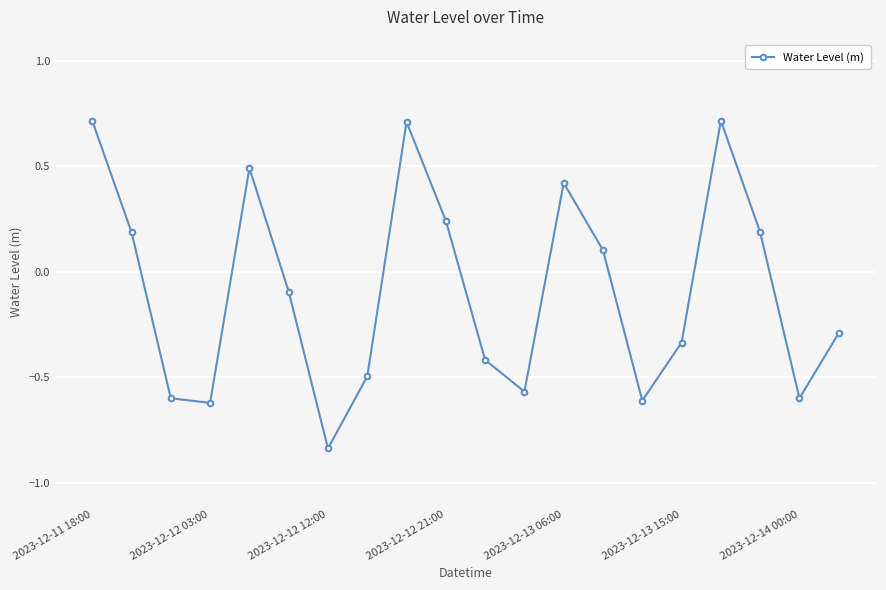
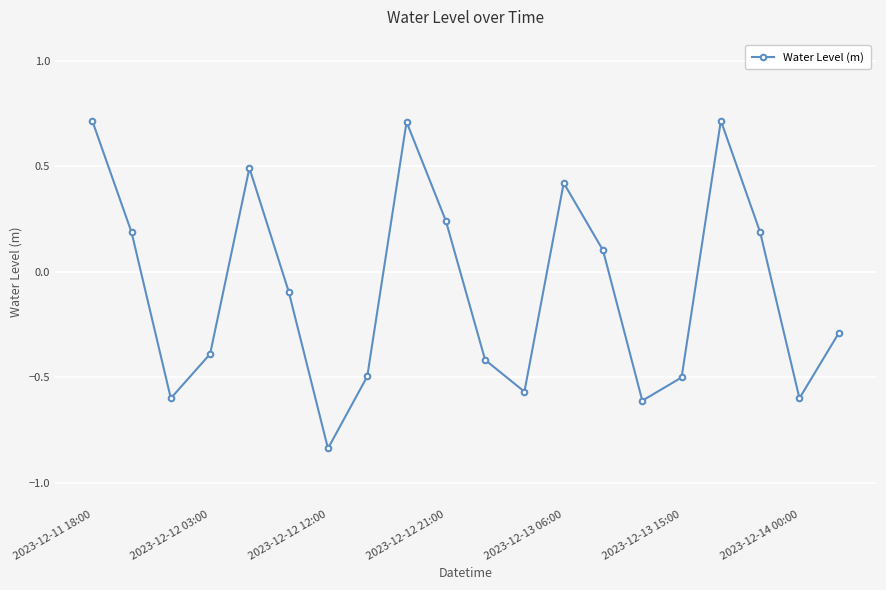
2023-12-12 03:00: -0.62 -> -0.39
2023-12-13 15:00: -0.33 -> -0.50
